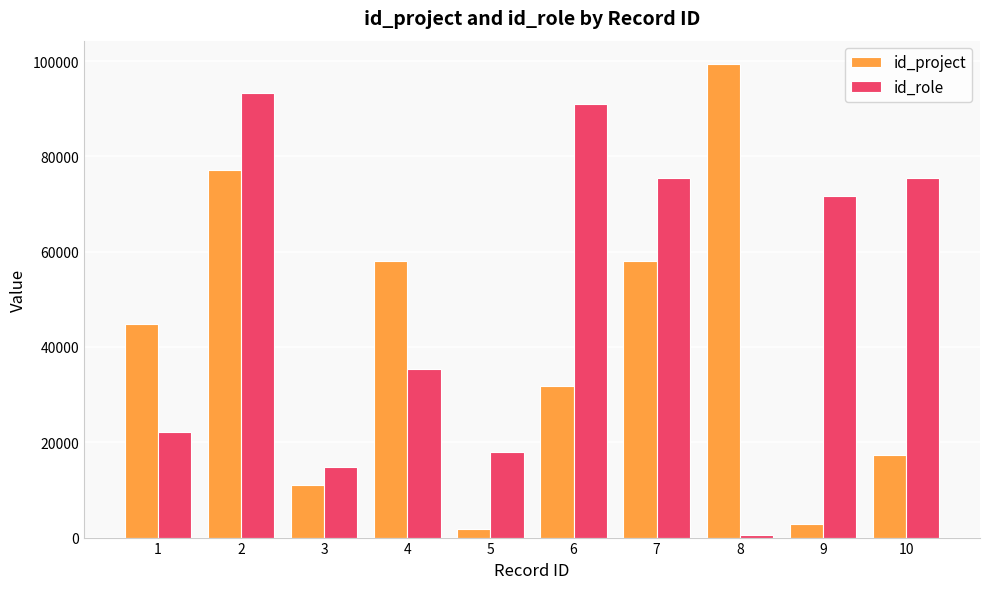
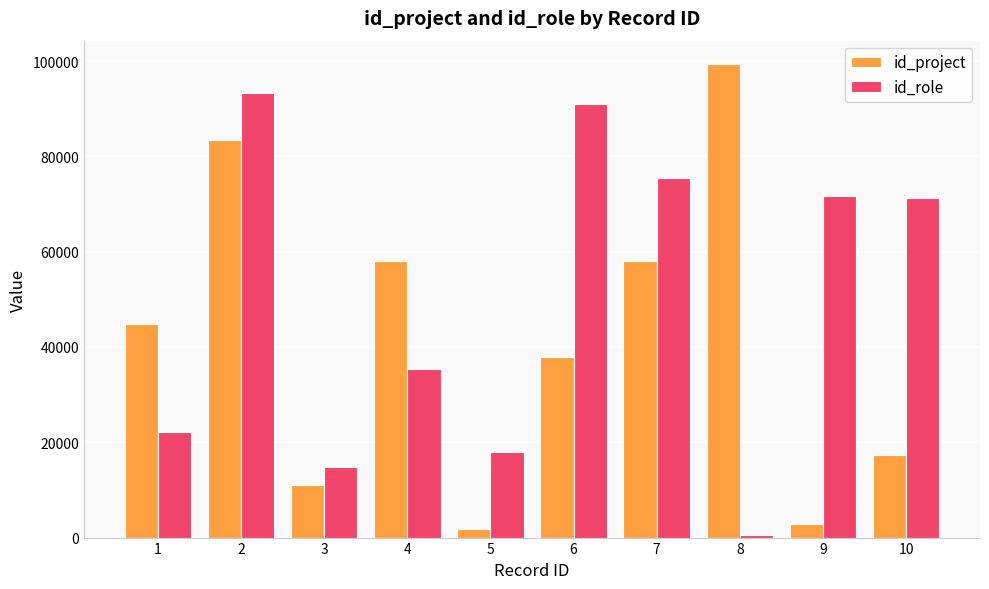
id_project, 2: 77000 -> 83000
id_project, 6: 32000 -> 38000
id_role, 10: 75000 -> 71000
